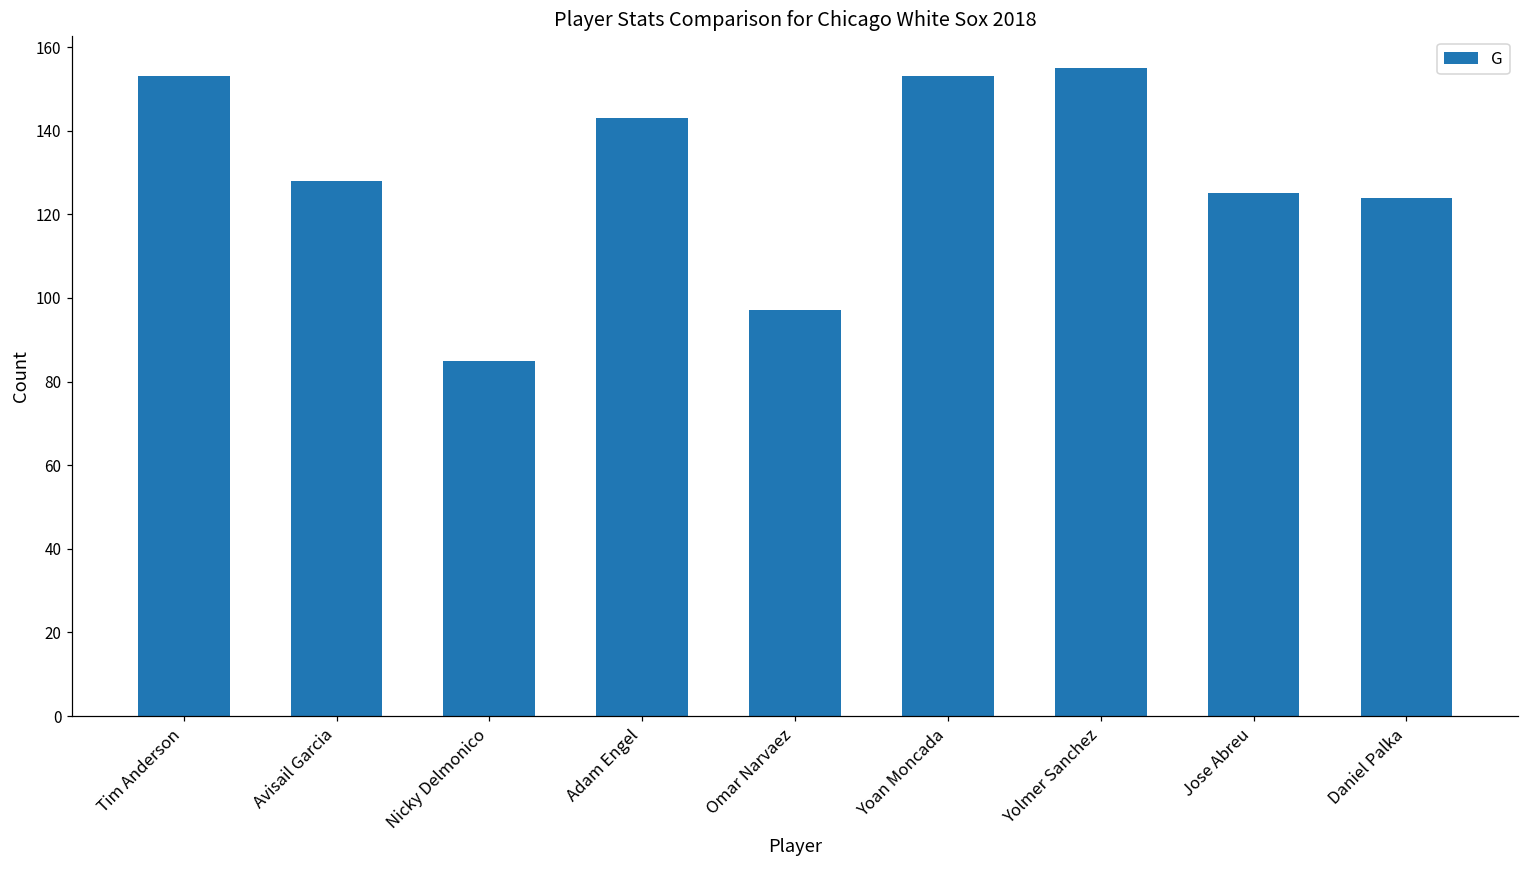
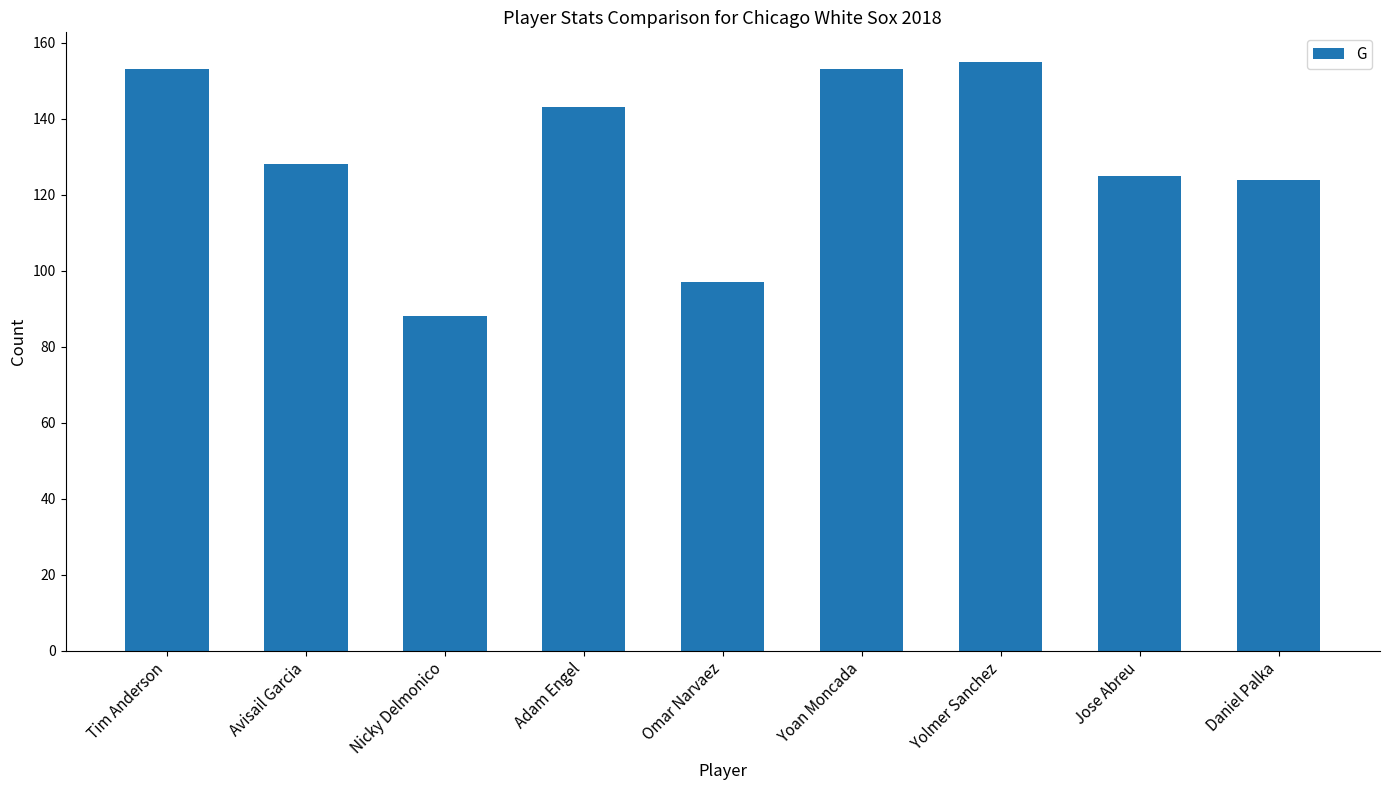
Nicky Delmonico: 85 -> 88
